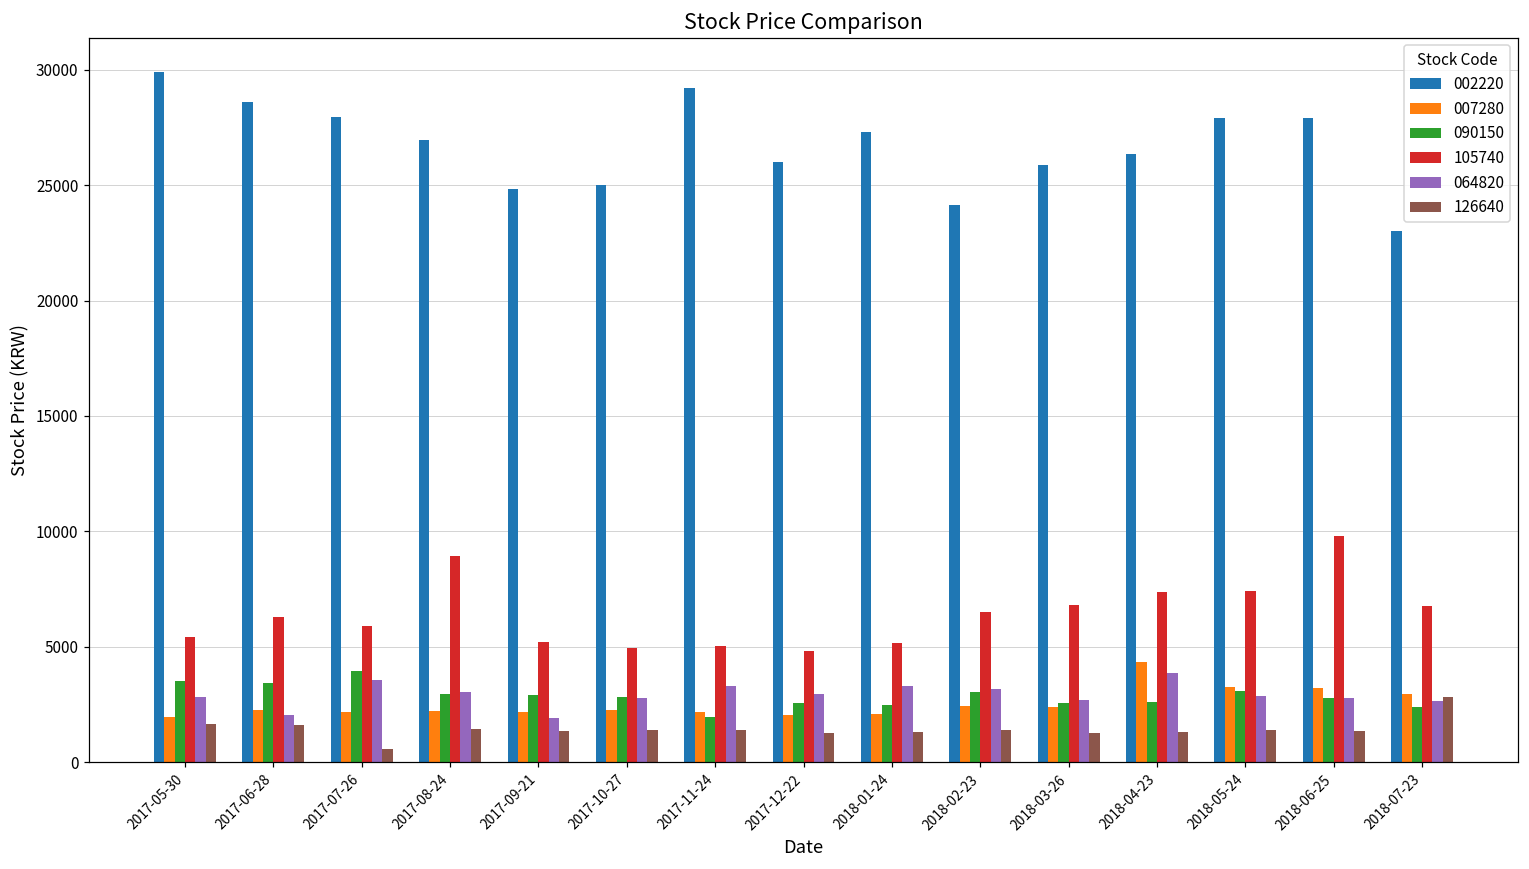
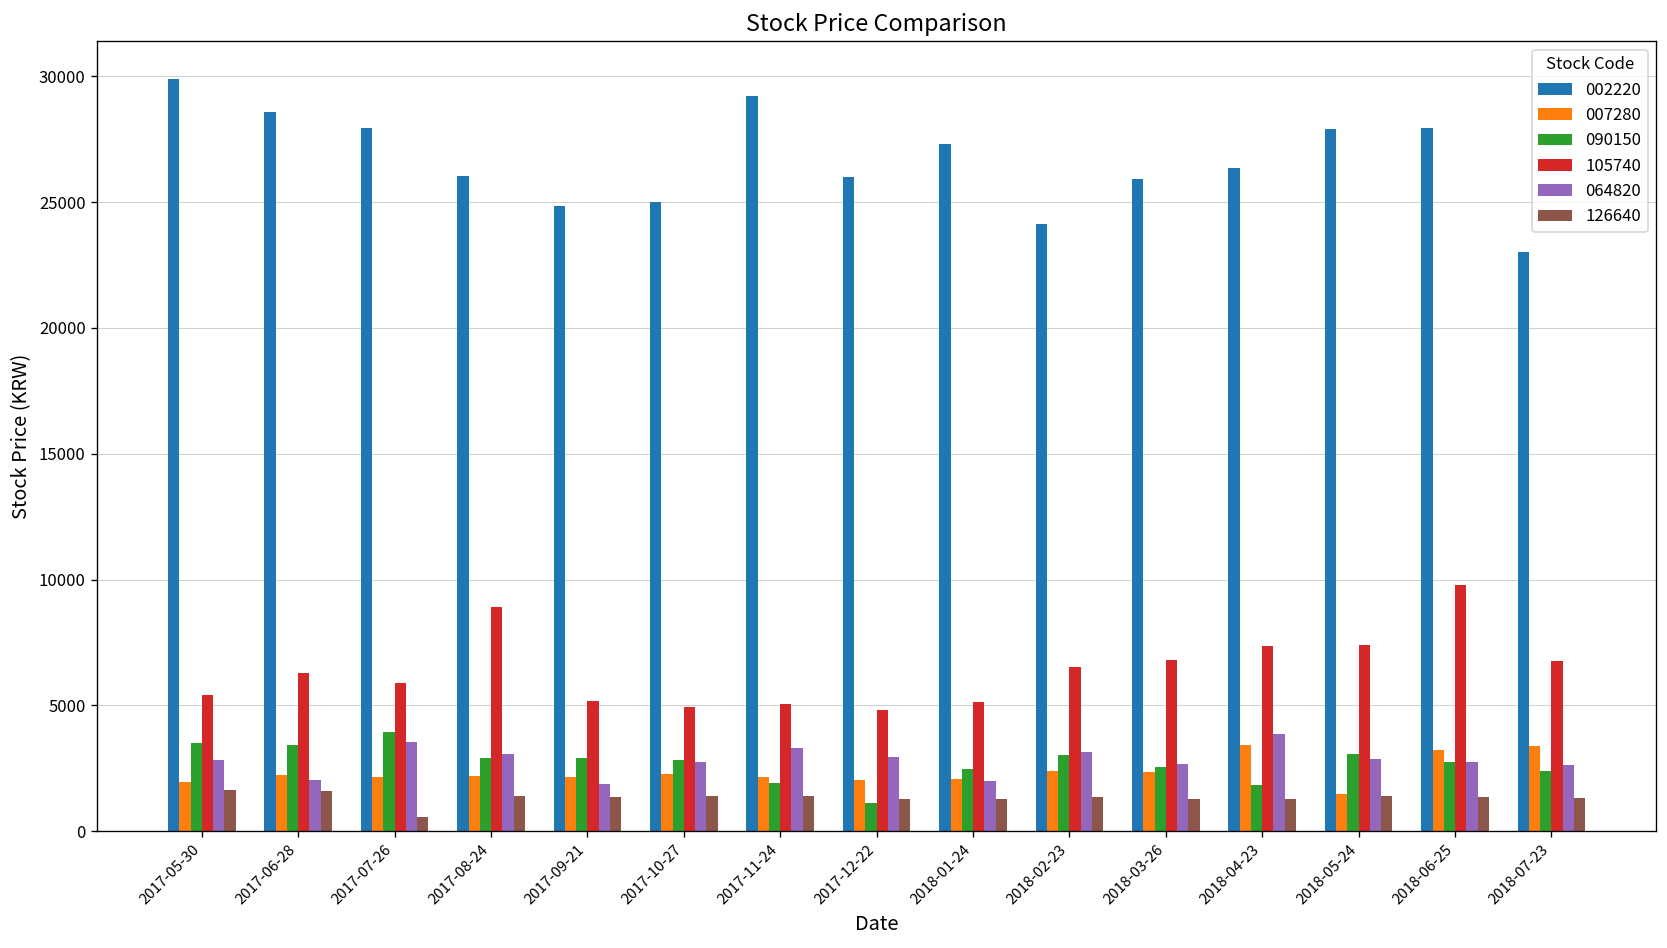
002220, 2017-08-24: 27000 -> 26100
090150, 2017-12-22: 2600 -> 1100
064820, 2018-01-24: 3300 -> 2000
007280, 2018-04-23: 4300 -> 3400
090150, 2018-04-23: 2600 -> 1800
007280, 2018-05-24: 3200 -> 1500
007280, 2018-07-23: 3000 -> 3400
126640, 2018-07-23: 2800 -> 1300
